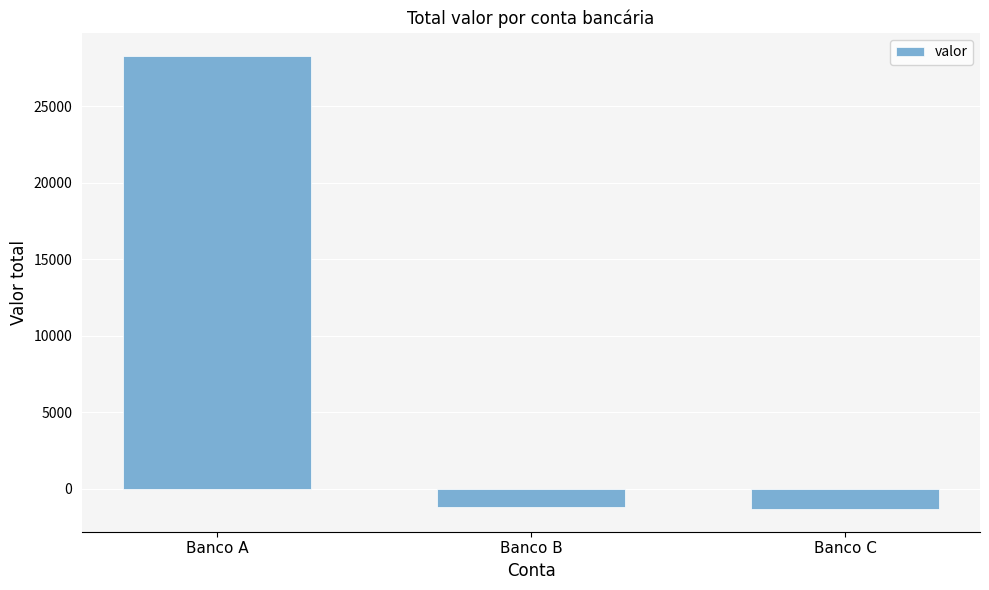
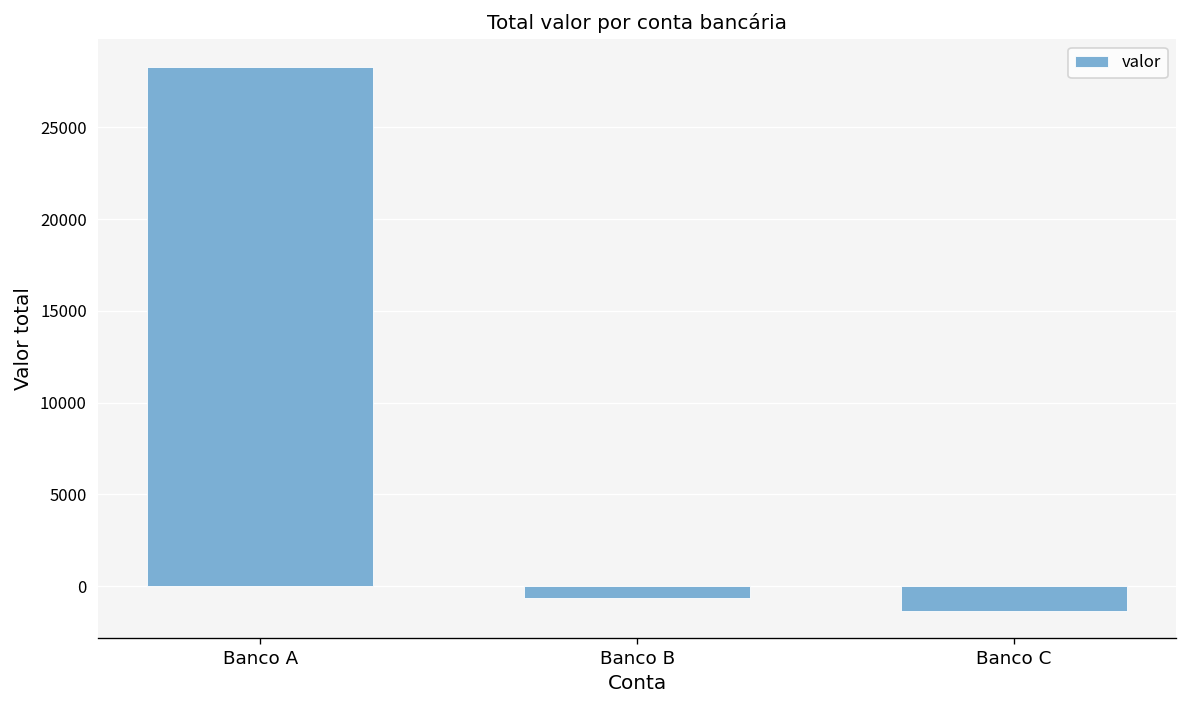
Banco B: -1200 -> -600
